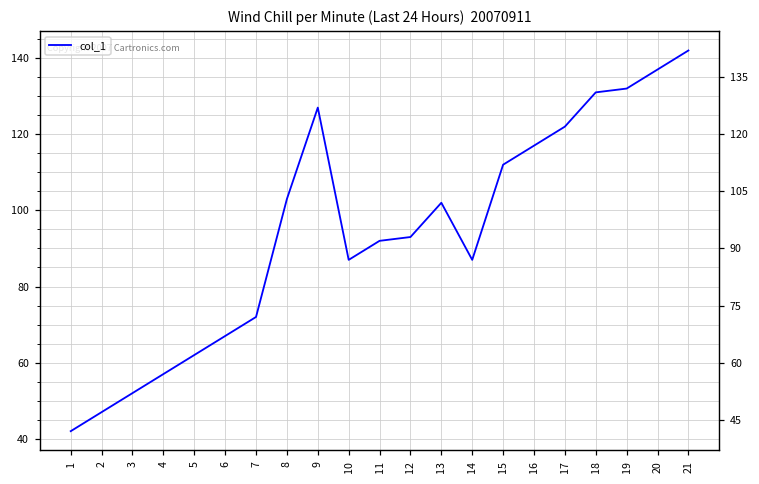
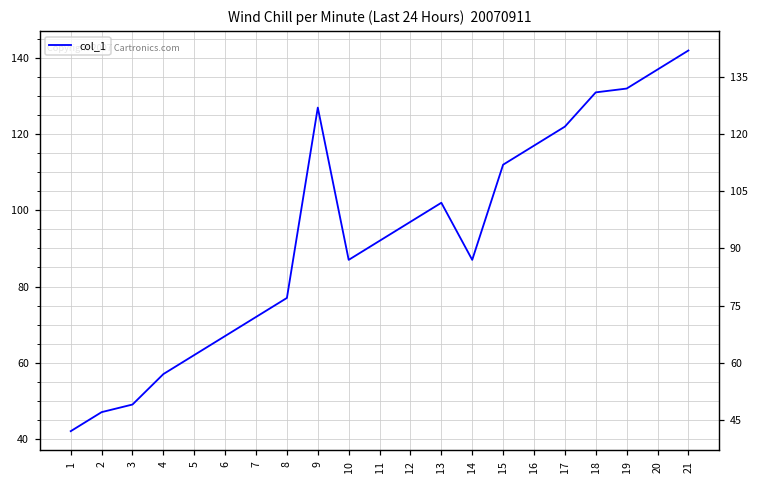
3: 52 -> 49
8: 103 -> 77
12: 93 -> 97
